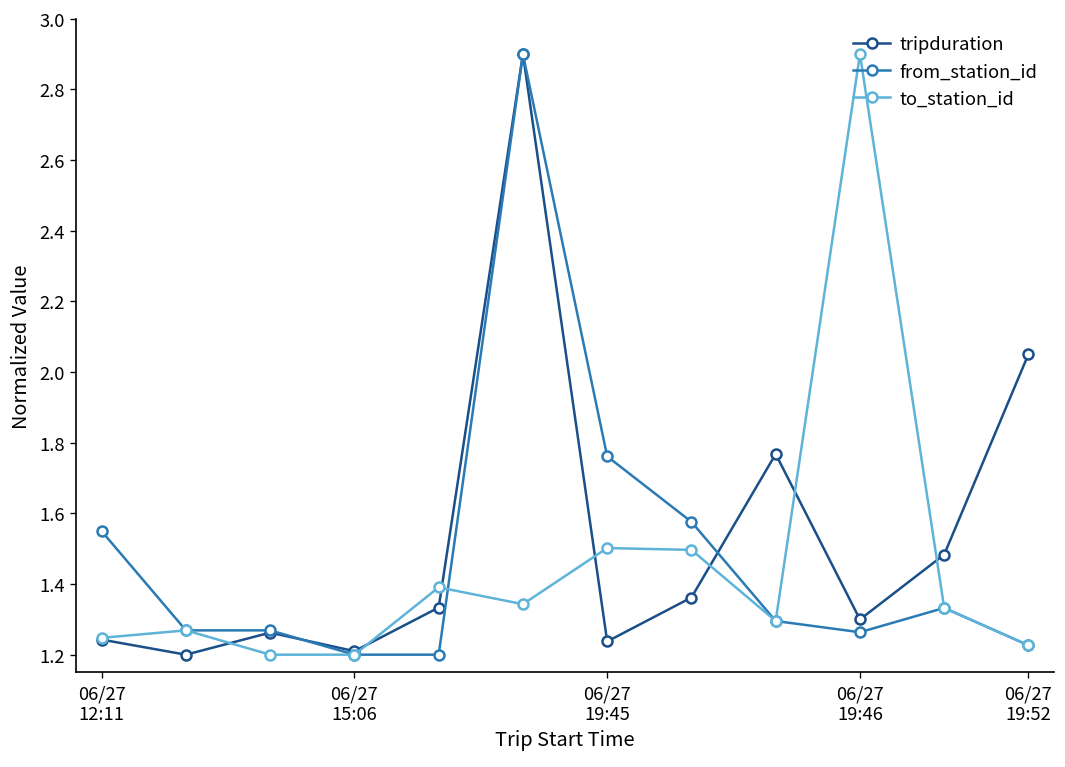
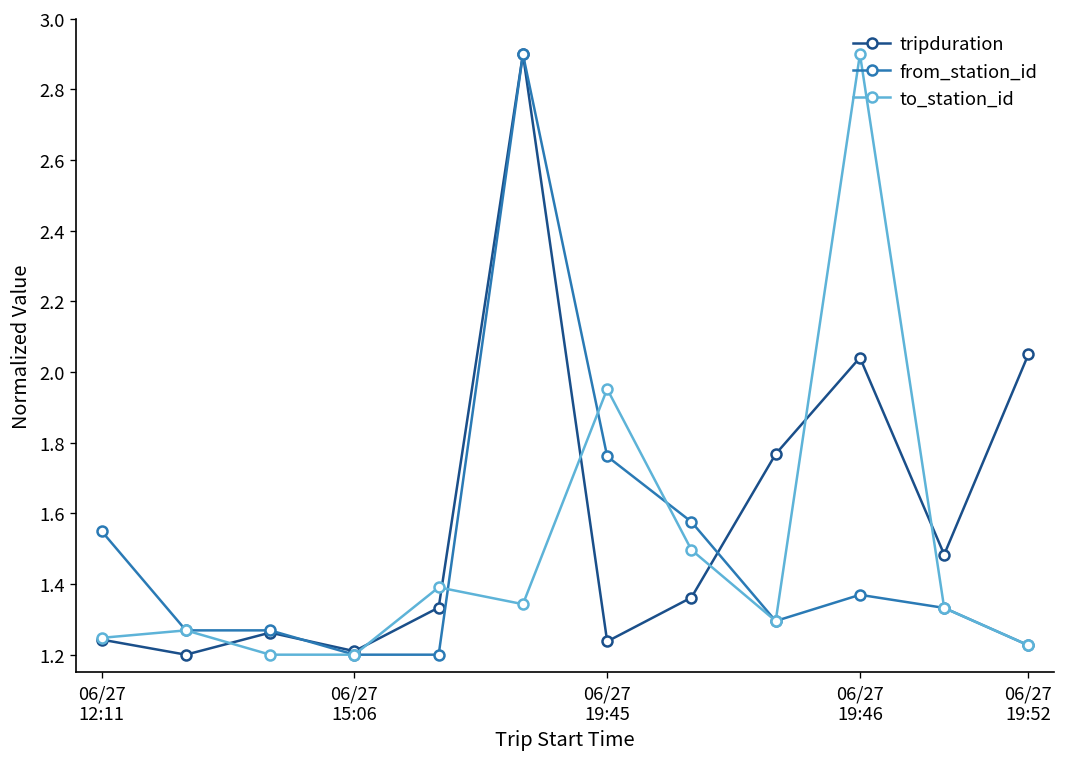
to_station_id, 06/27 19:45: 1.50 -> 1.95
tripduration, 06/27 19:46: 1.30 -> 2.04
from_station_id, 06/27 19:46: 1.26 -> 1.37
